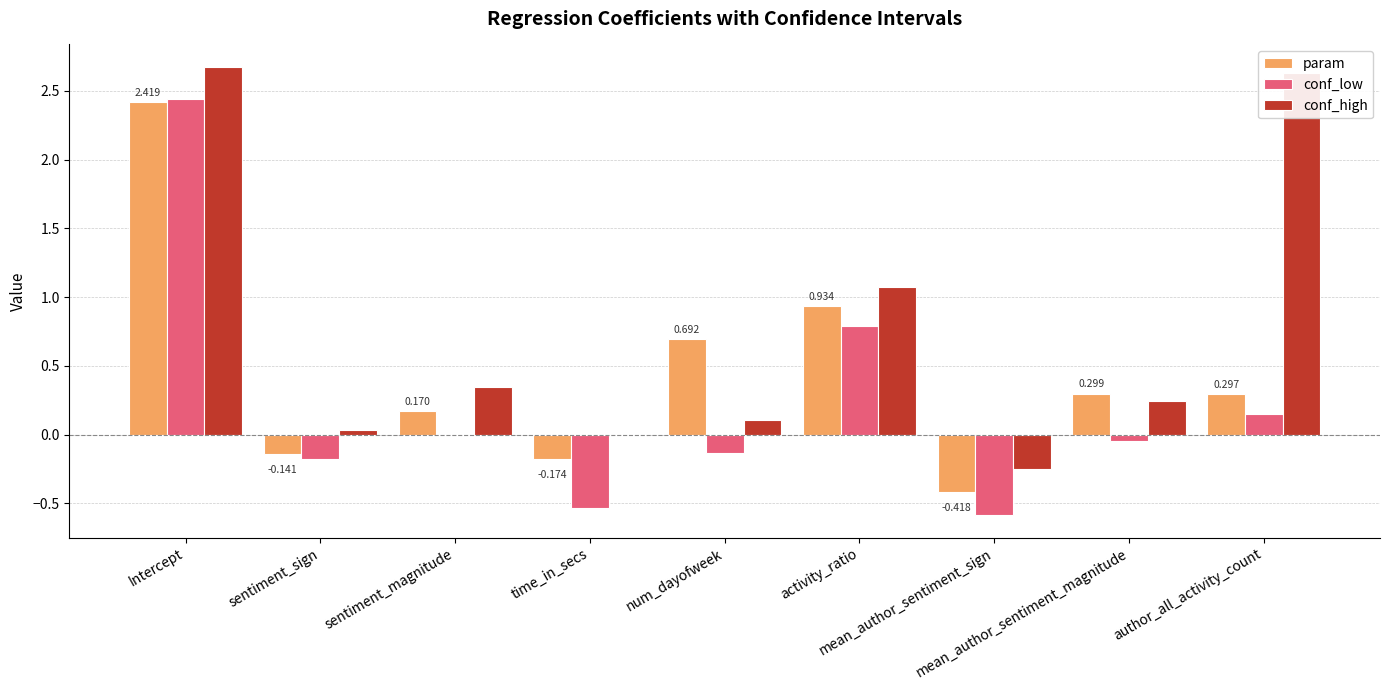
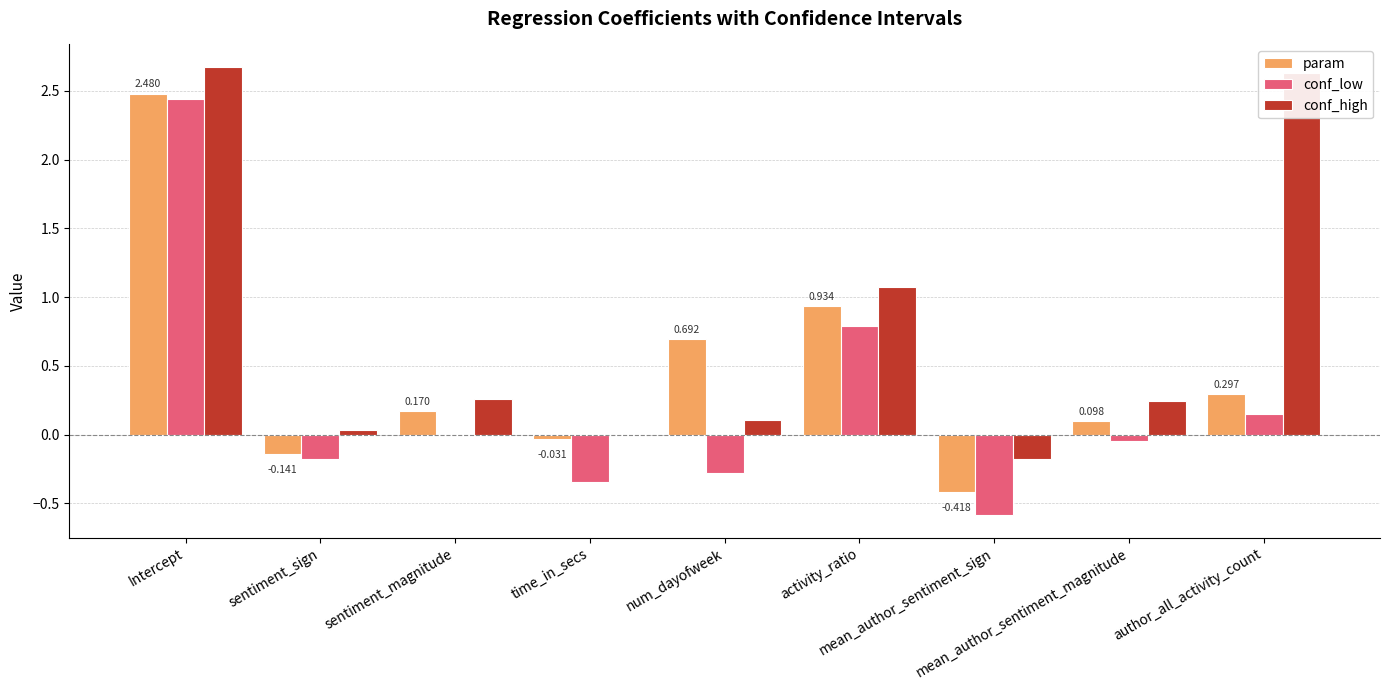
param, Intercept: 2.419 -> 2.480
conf_high, sentiment_magnitude: 0.34 -> 0.26
param, time_in_secs: -0.174 -> -0.031
conf_low, time_in_secs: -0.54 -> -0.34
conf_low, num_dayofweek: -0.14 -> -0.28
conf_high, mean_author_sentiment_sign: -0.25 -> -0.18
param, mean_author_sentiment_magnitude: 0.299 -> 0.098
